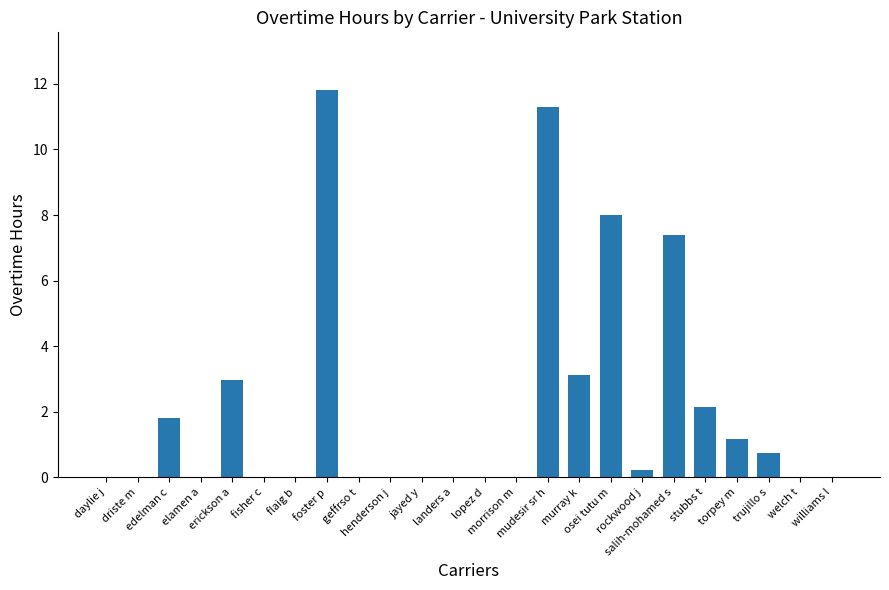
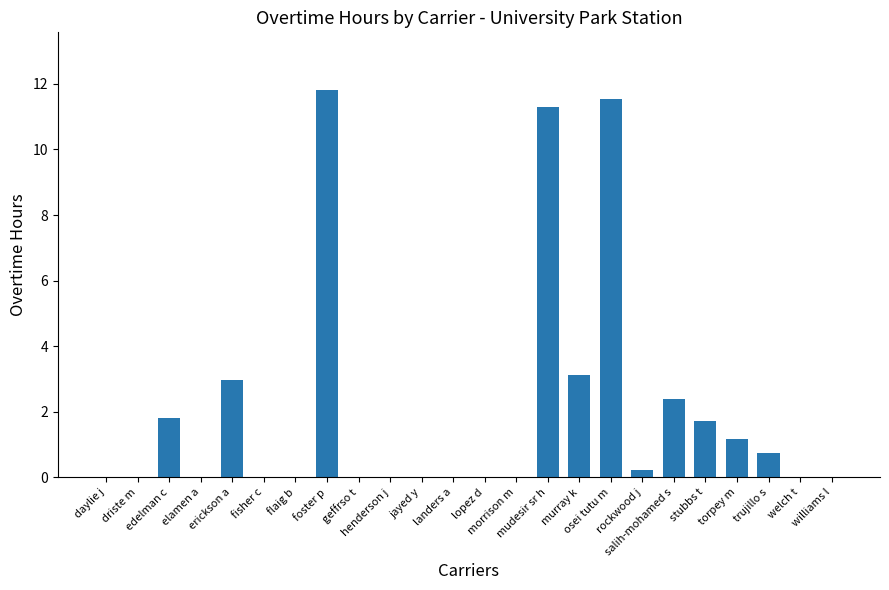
osei tutu m: 8.0 -> 11.6
salih-mohamed s: 7.4 -> 2.4
stubbs t: 2.2 -> 1.7
